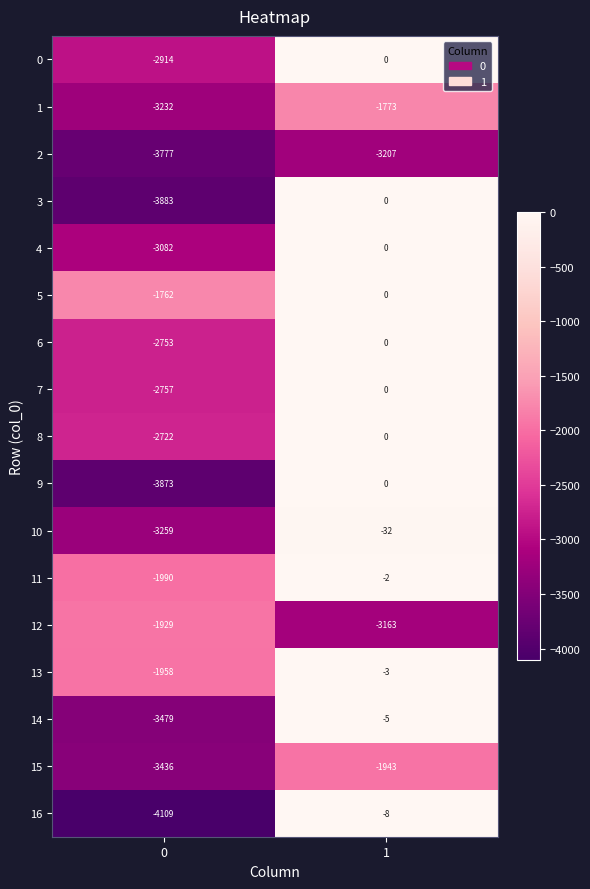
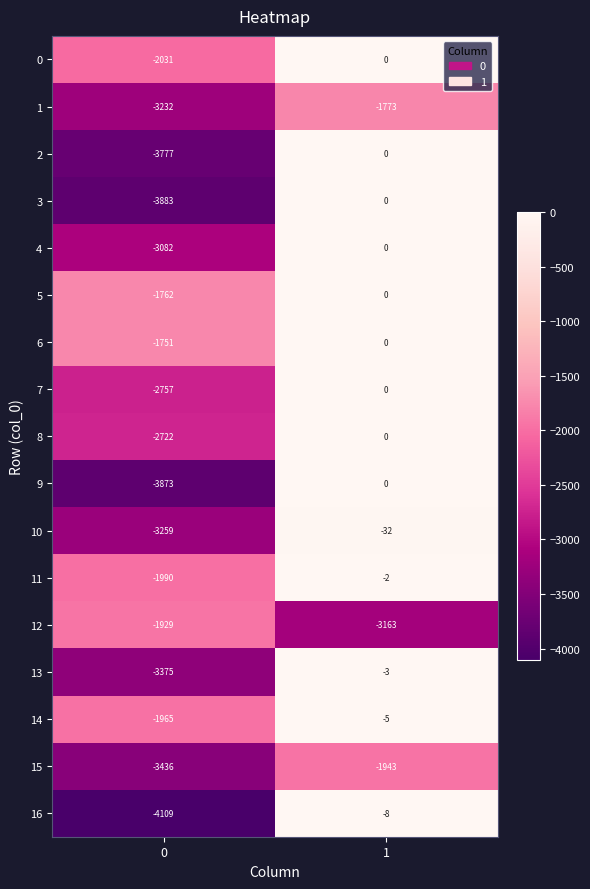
0, 0: -2914 -> -2031
2, 1: -3207 -> 0
6, 0: -2753 -> -1751
13, 0: -1958 -> -3375
14, 0: -3479 -> -1965
